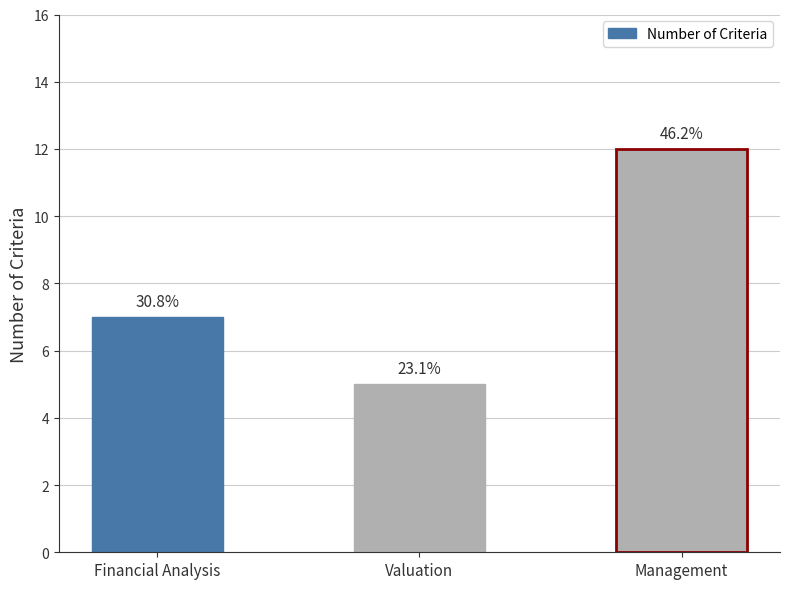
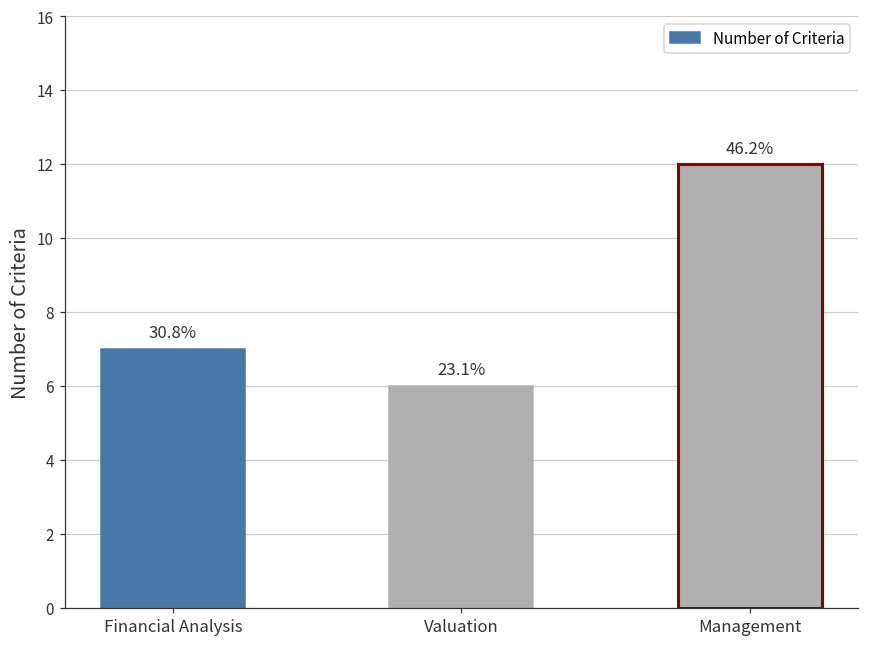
Valuation: 5 -> 6
